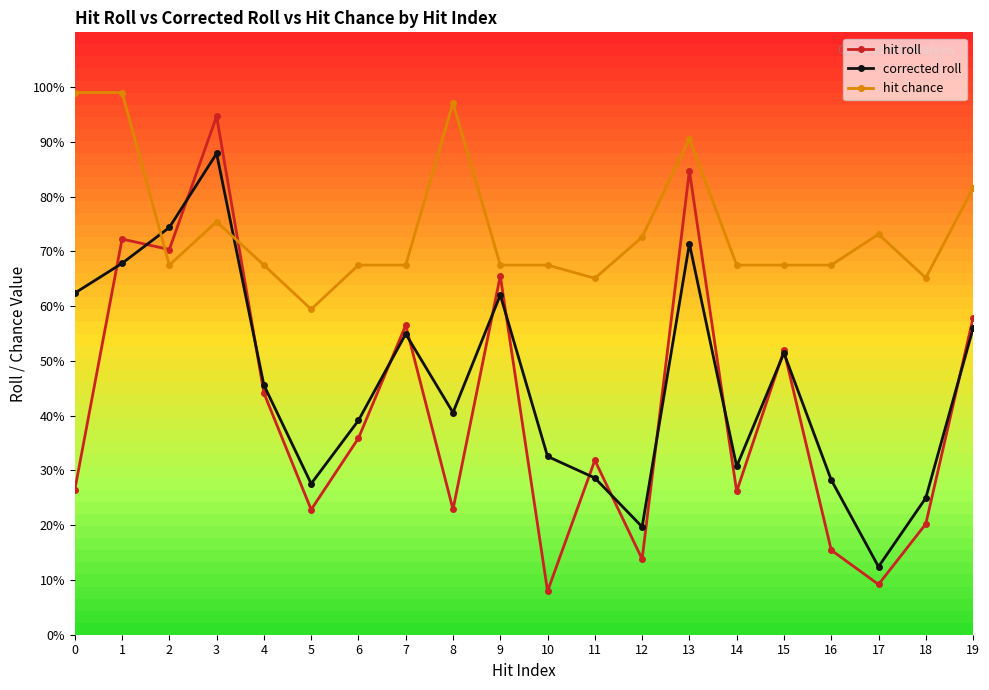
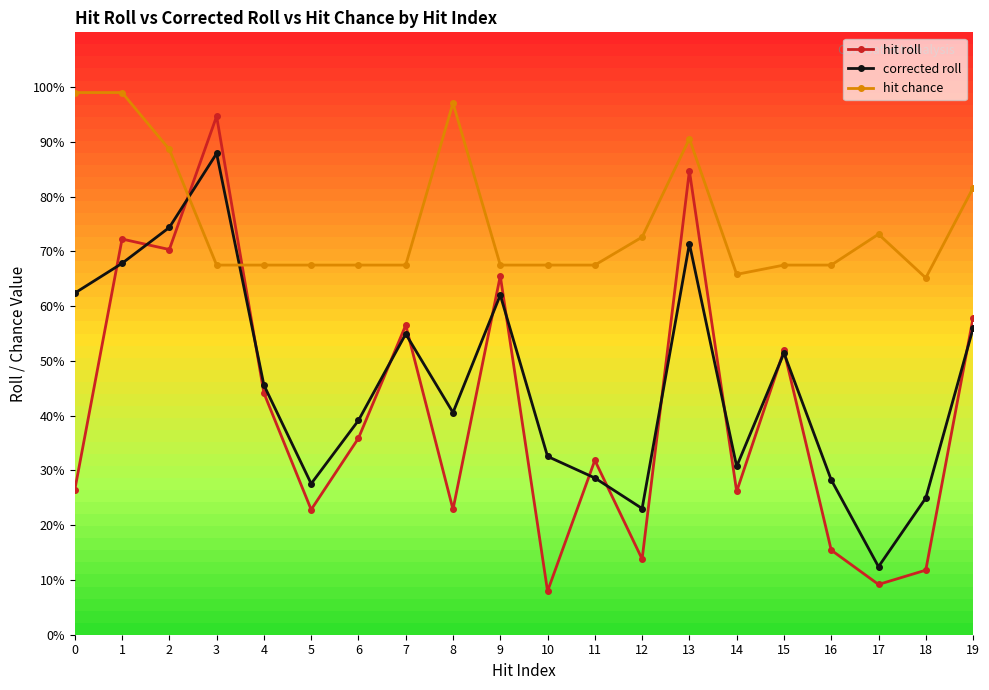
hit chance, 2: 68% -> 89%
hit chance, 3: 75% -> 68%
hit chance, 5: 59% -> 68%
hit chance, 11: 65% -> 68%
corrected roll, 12: 20% -> 23%
hit chance, 14: 68% -> 66%
hit roll, 18: 20% -> 12%
